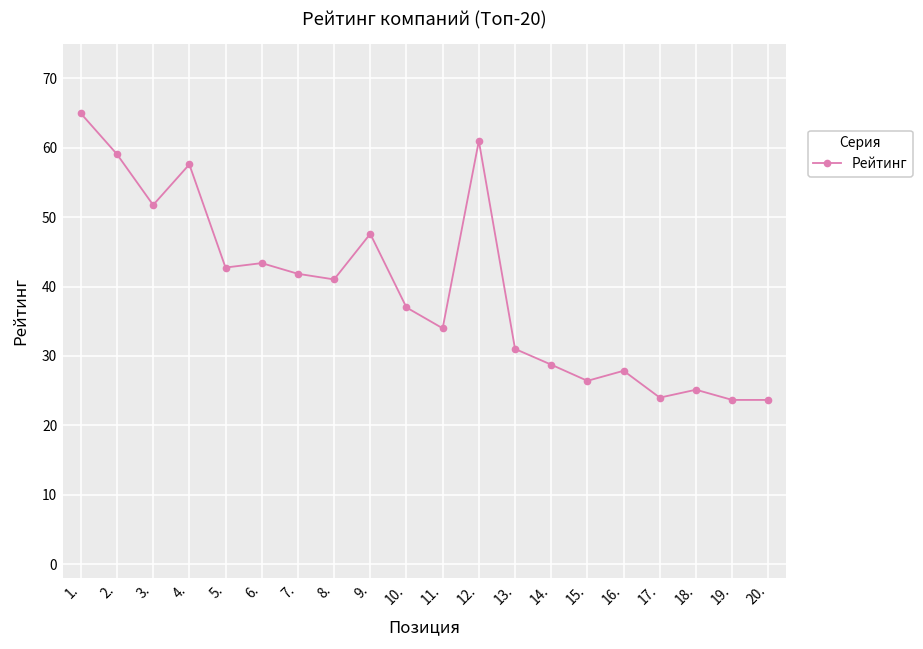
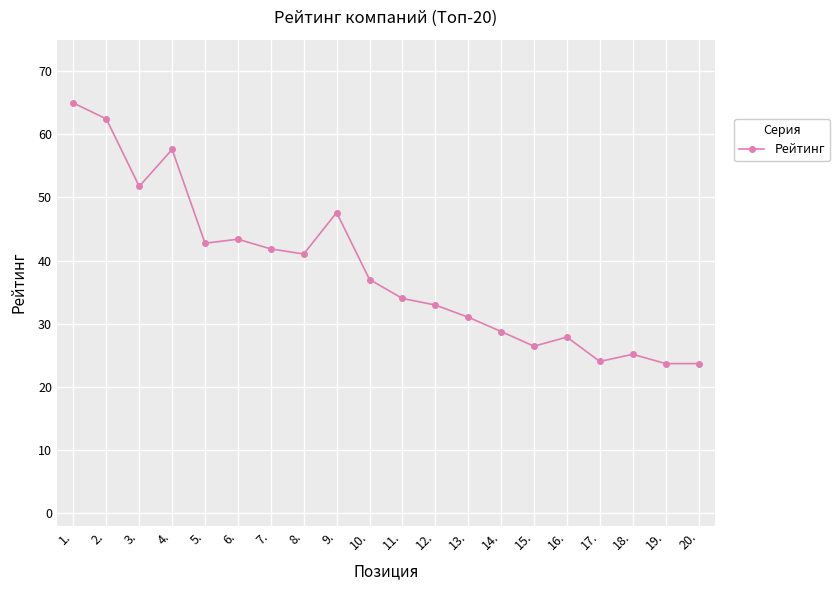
2.: 59 -> 62
12.: 61 -> 33
